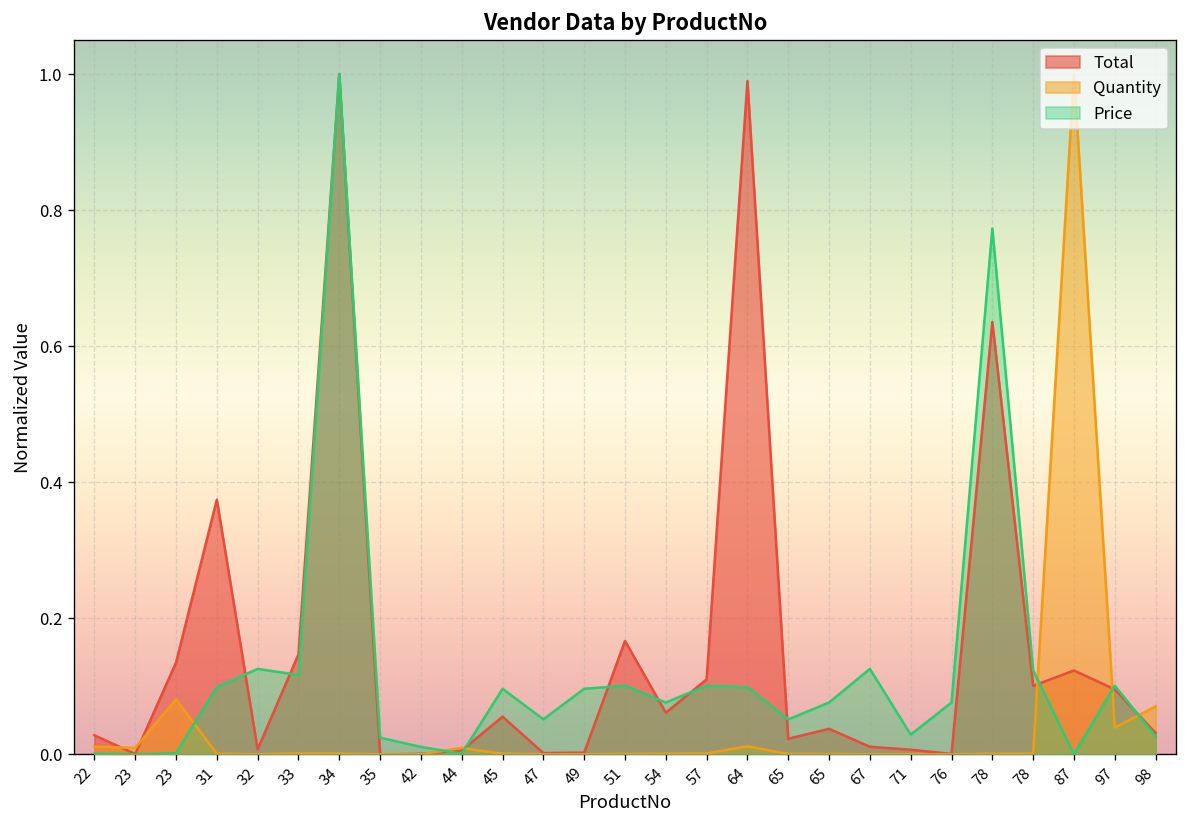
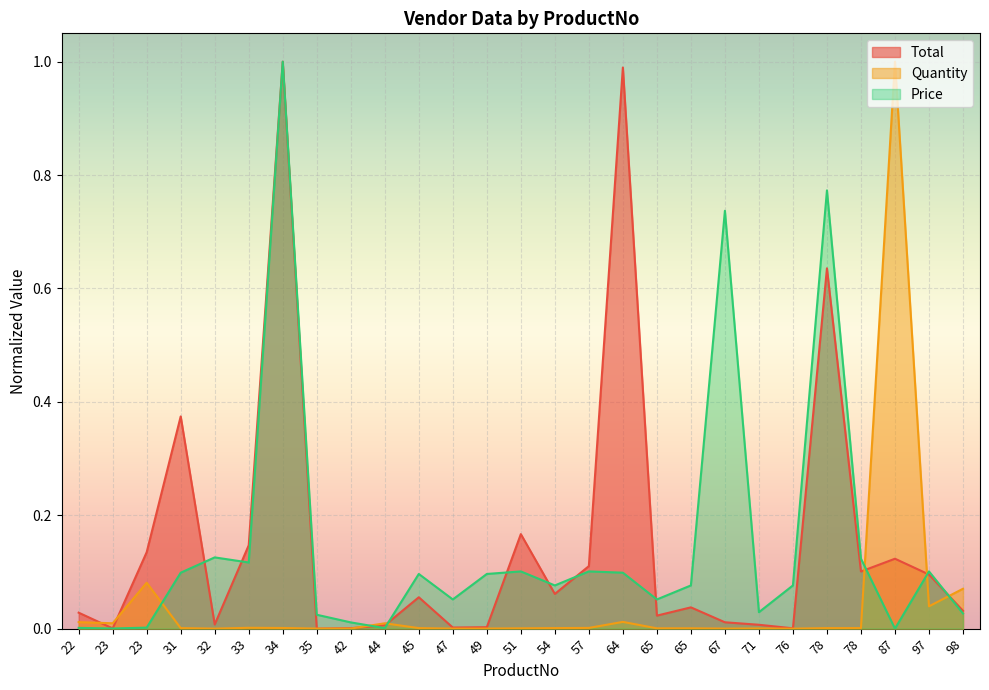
Price, 67: 0.13 -> 0.74
